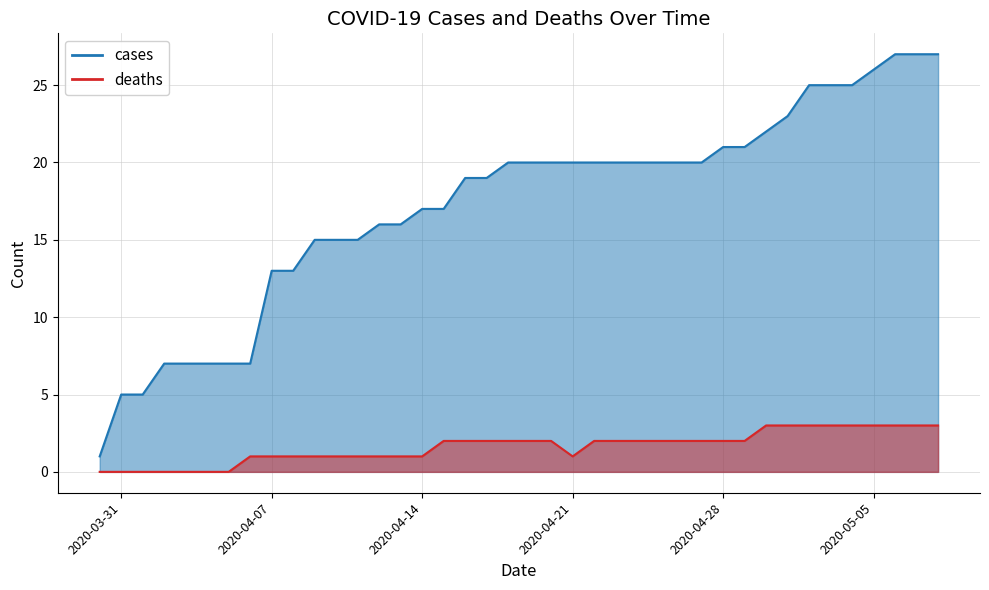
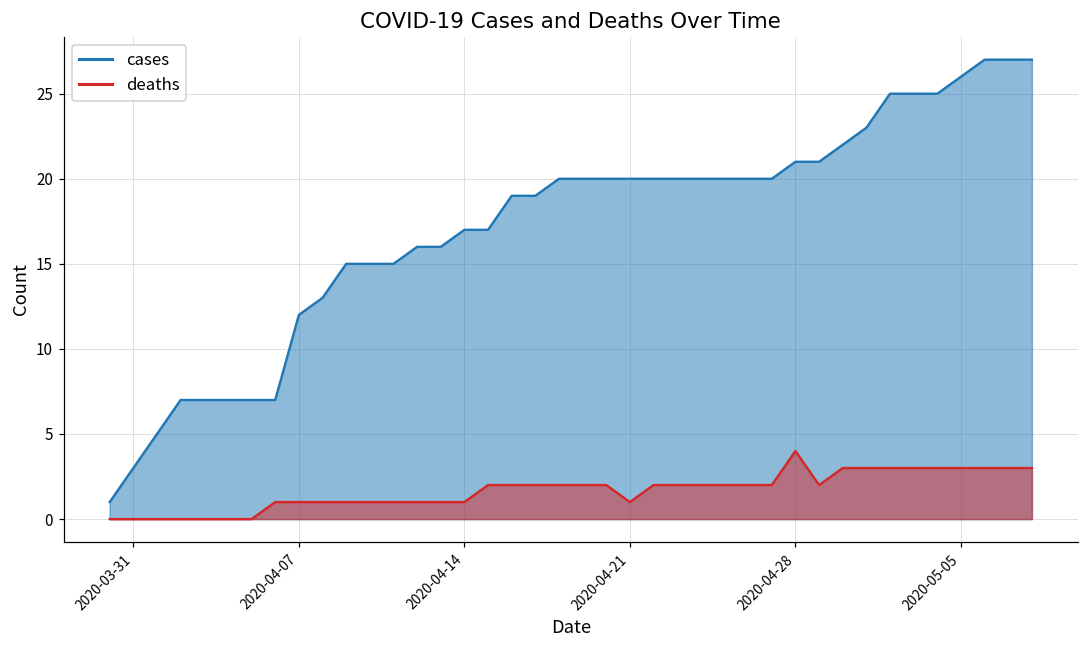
cases, 2020-03-31: 5 -> 3
cases, 2020-04-07: 13 -> 12
deaths, 2020-04-28: 2 -> 4
